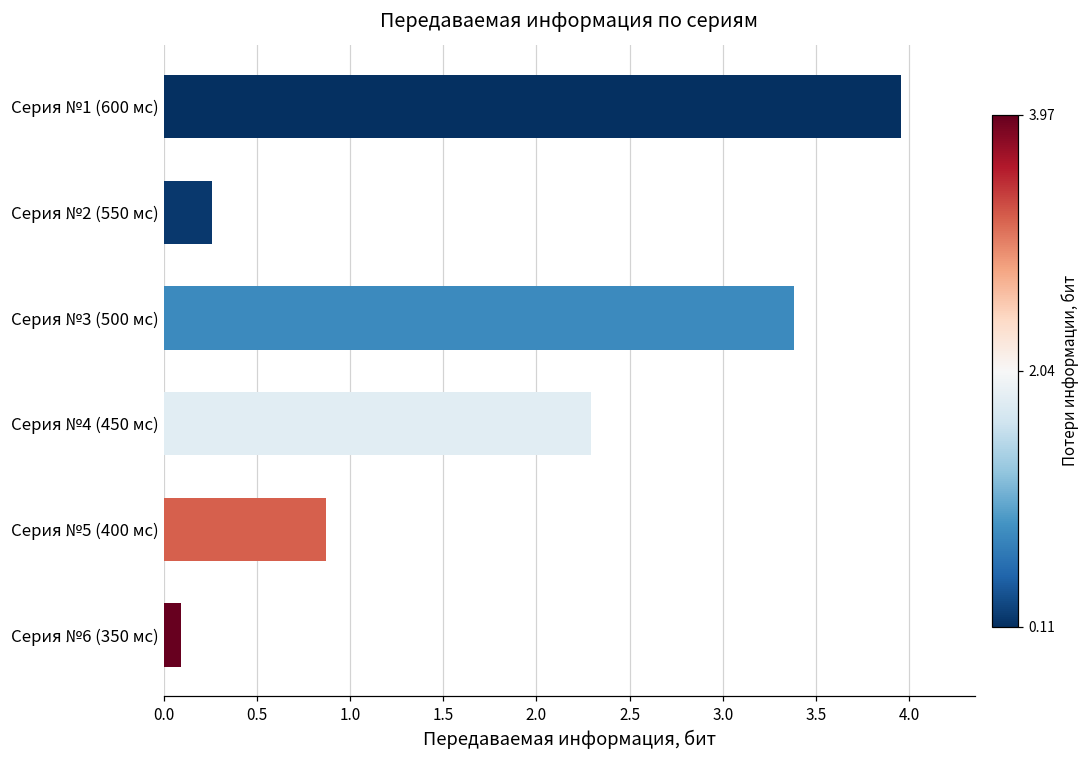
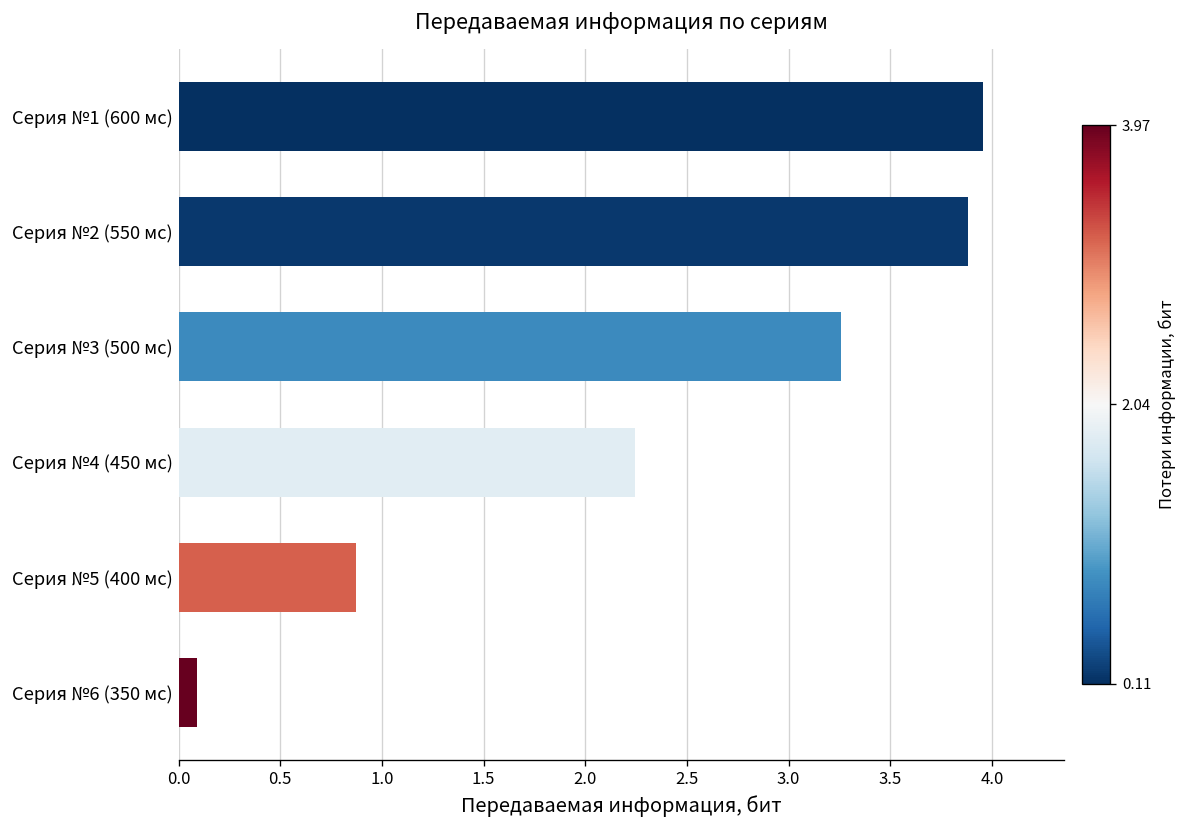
Серия №2 (550 мс): 0.26 -> 3.88
Серия №3 (500 мс): 3.38 -> 3.26
Серия №4 (450 мс): 2.29 -> 2.25
